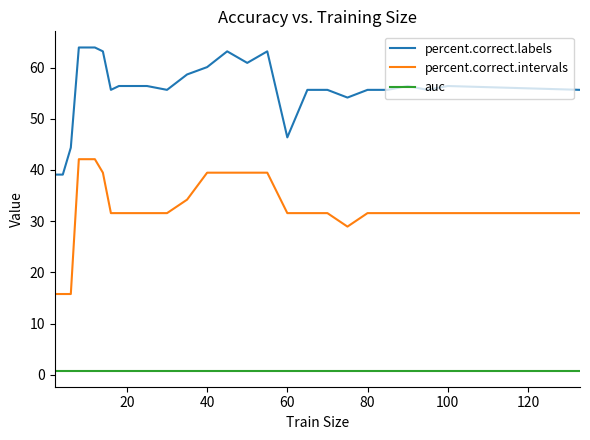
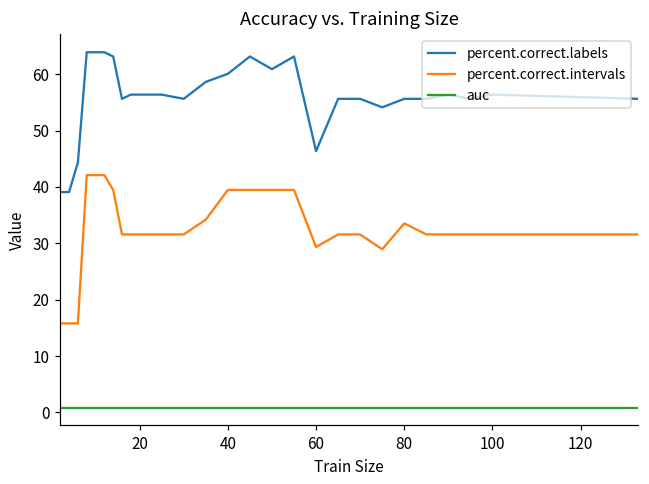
percent.correct.intervals, 60: 32 -> 29
percent.correct.intervals, 80: 32 -> 34
